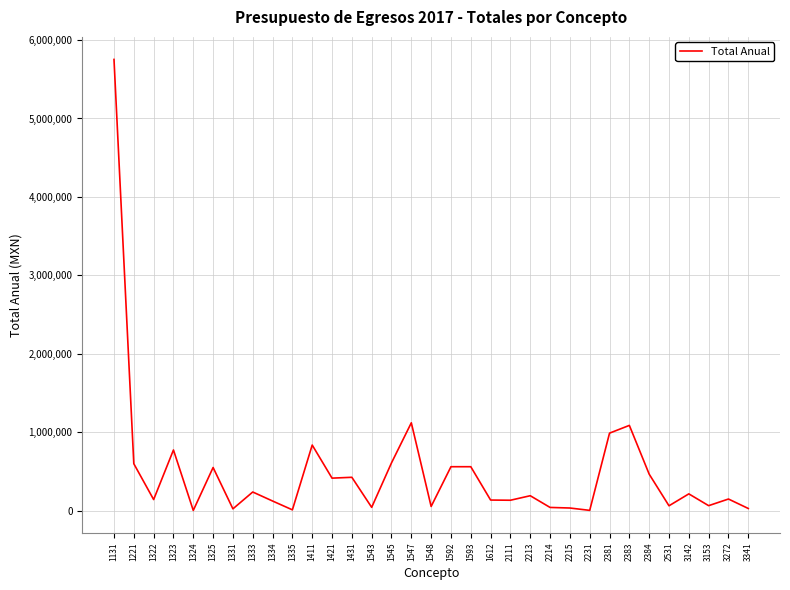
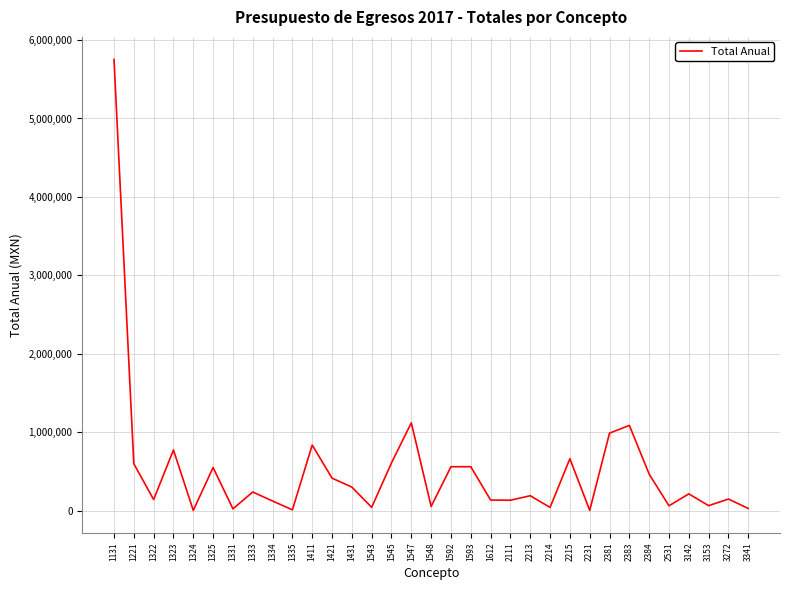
1431: 400,000 -> 300,000
2215: 0 -> 700,000
